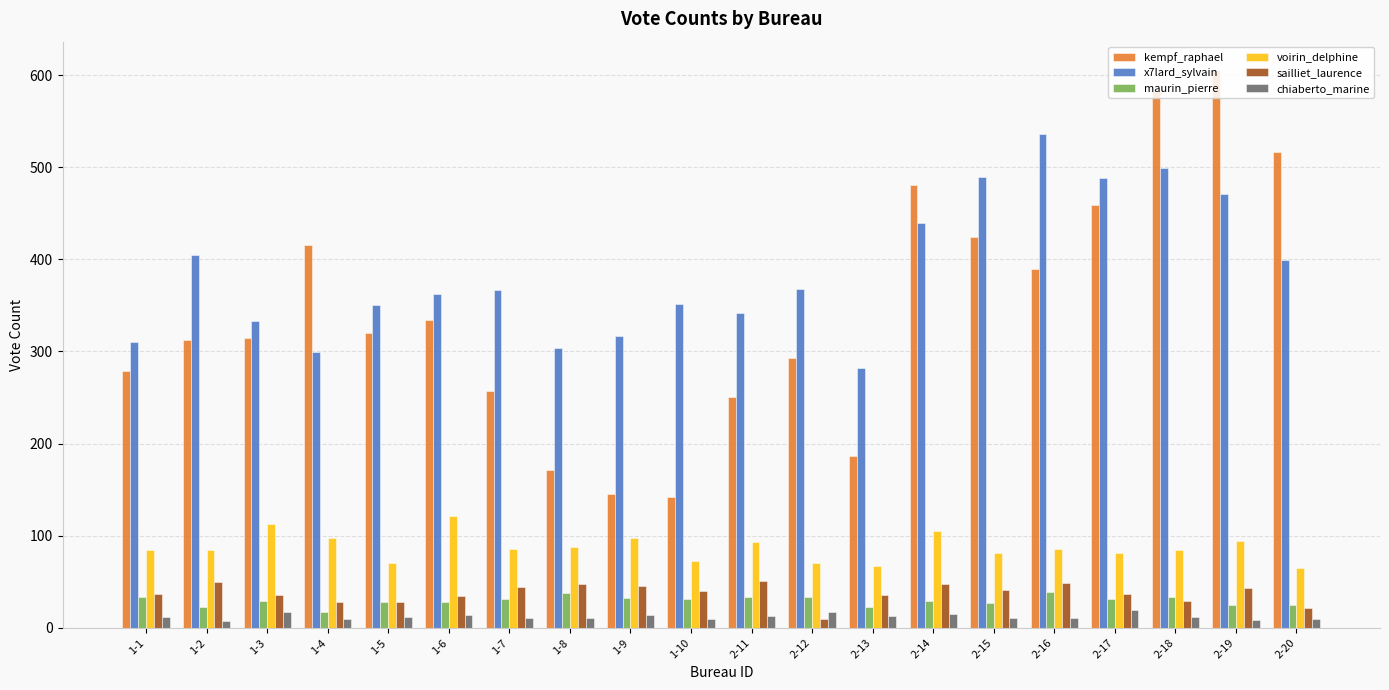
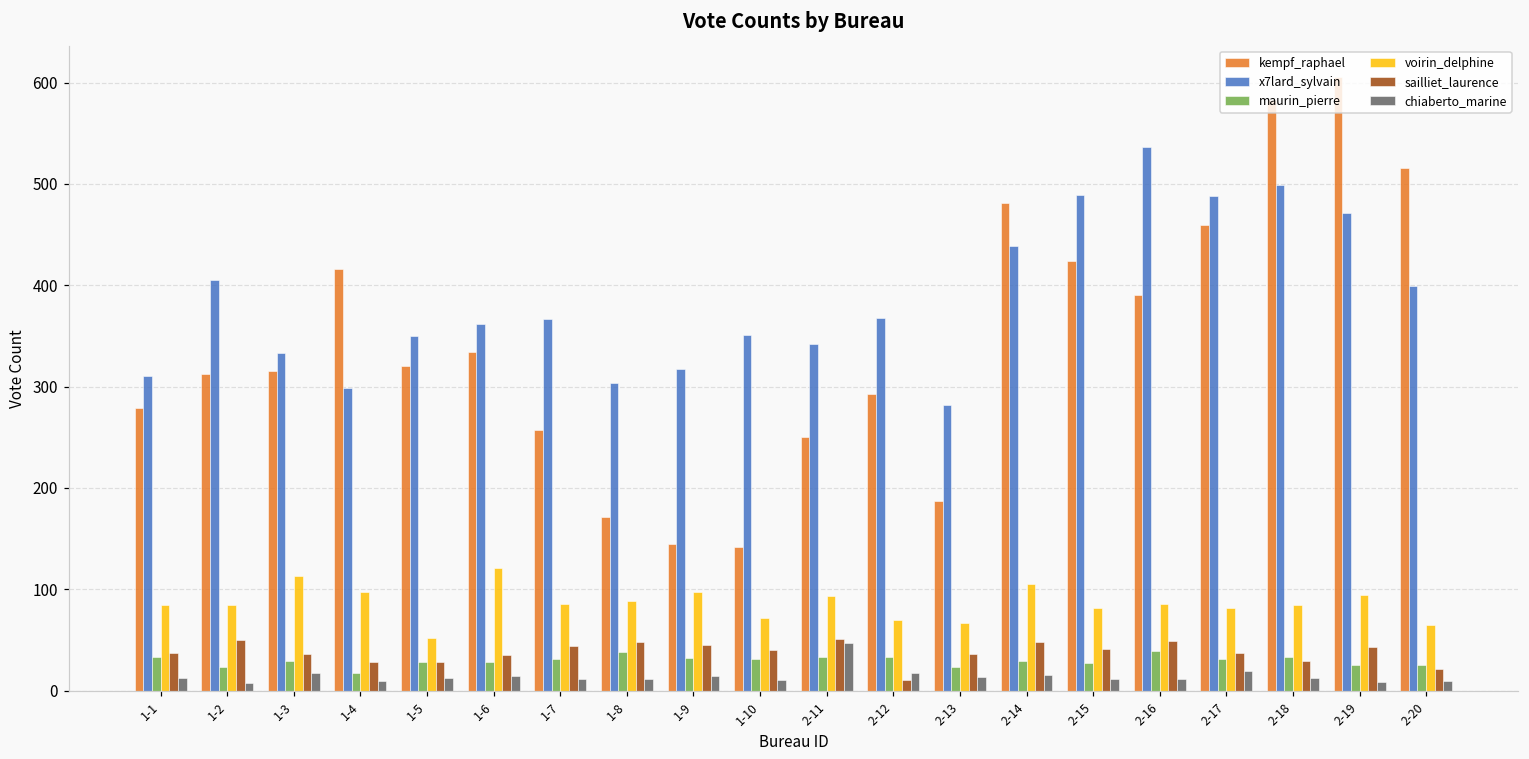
voirin_delphine, 1-5: 70 -> 50
chiaberto_marine, 2-11: 10 -> 50
